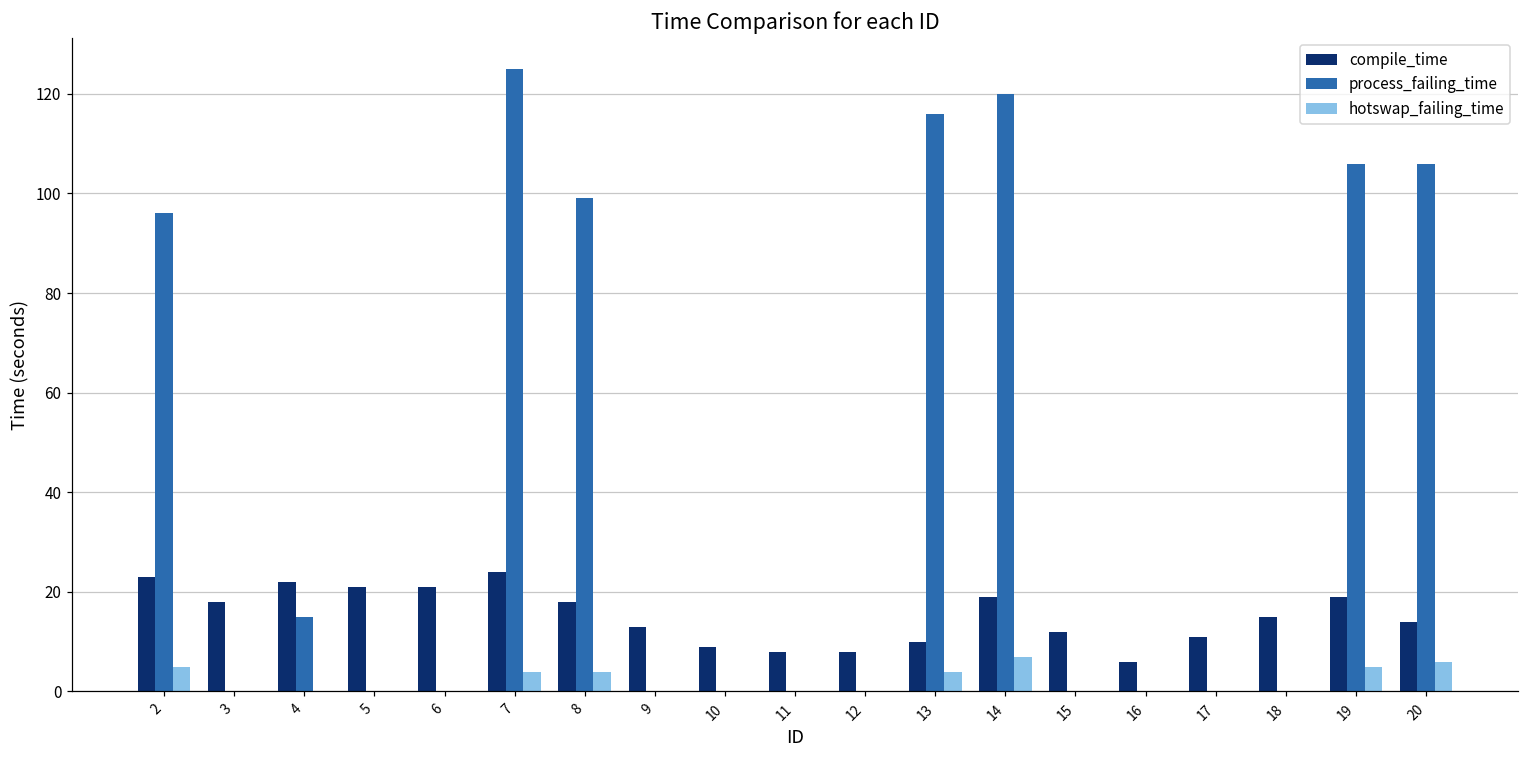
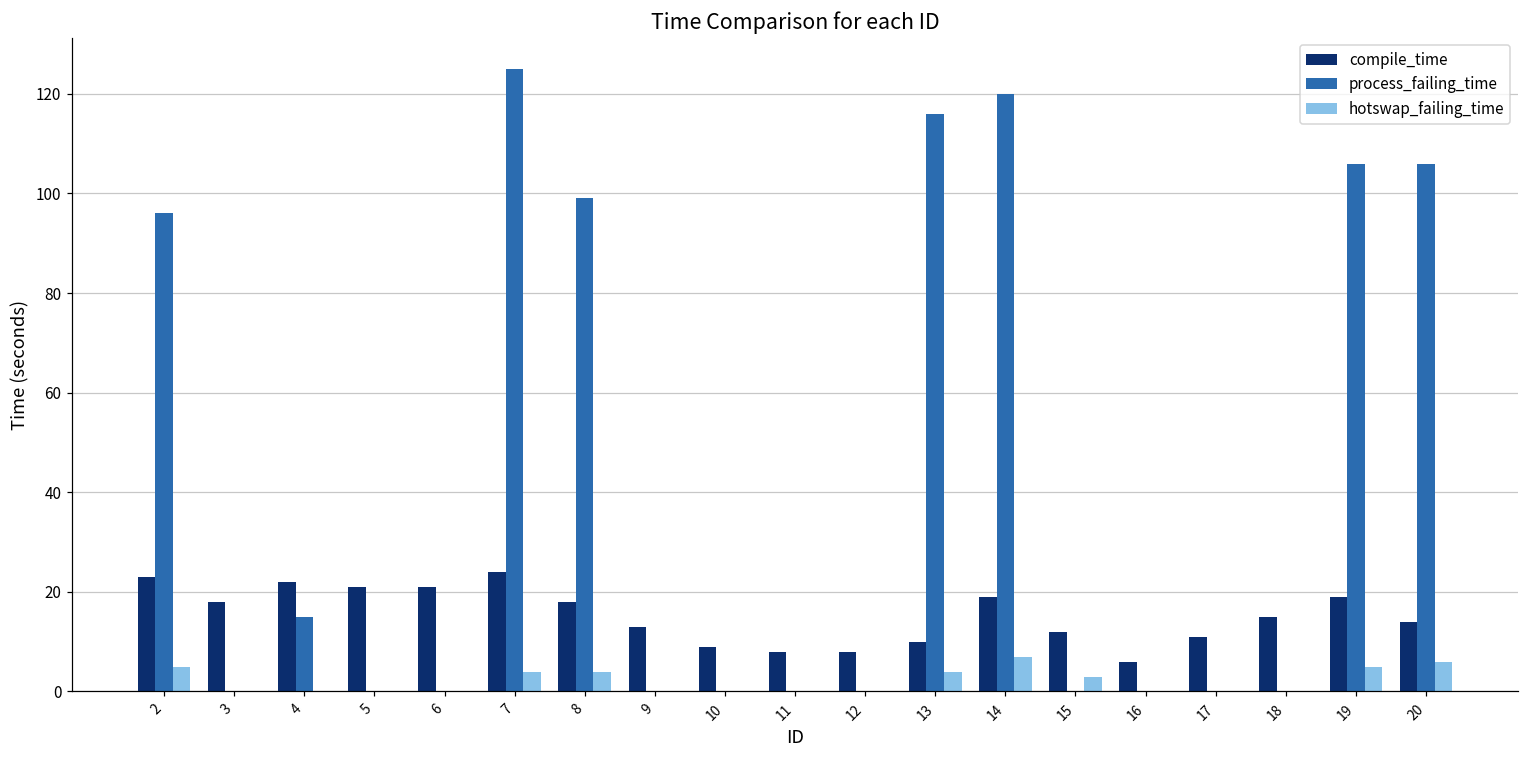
hotswap_failing_time, 15: 0 -> 3
